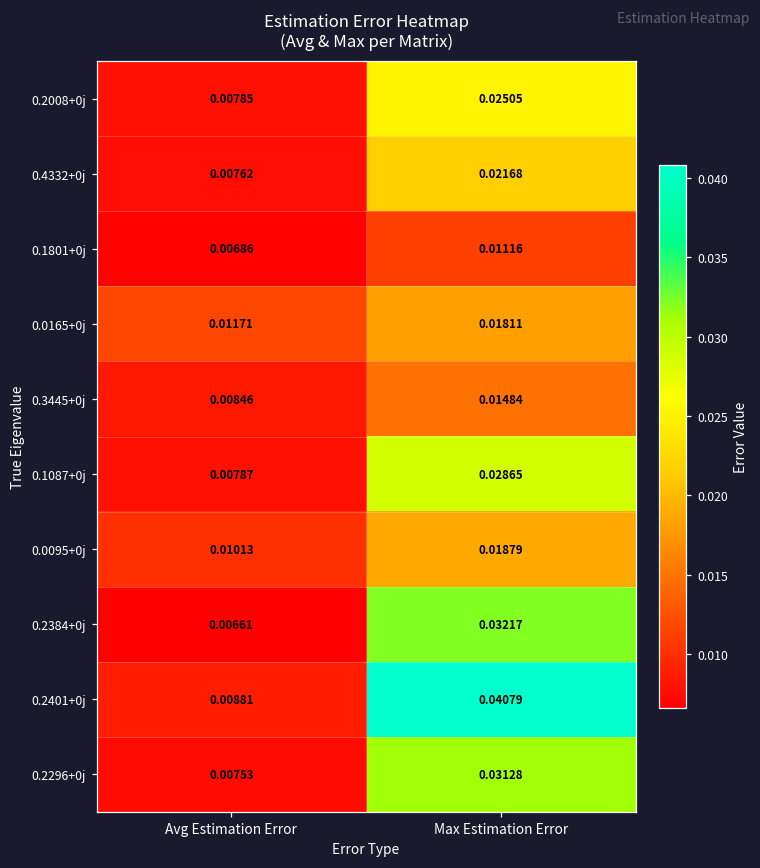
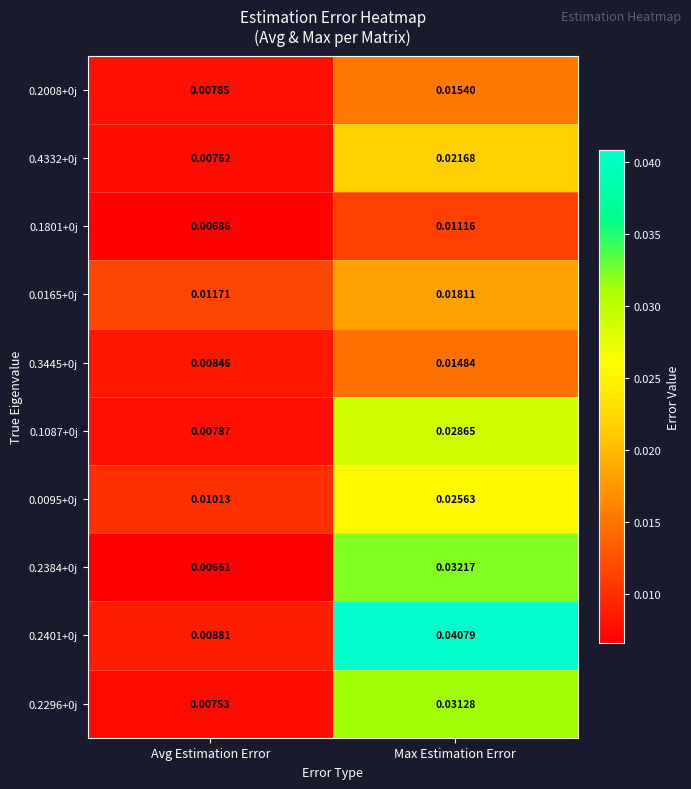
0.2008+0j, Max Estimation Error: 0.02505 -> 0.01540
0.0095+0j, Max Estimation Error: 0.01879 -> 0.02563
